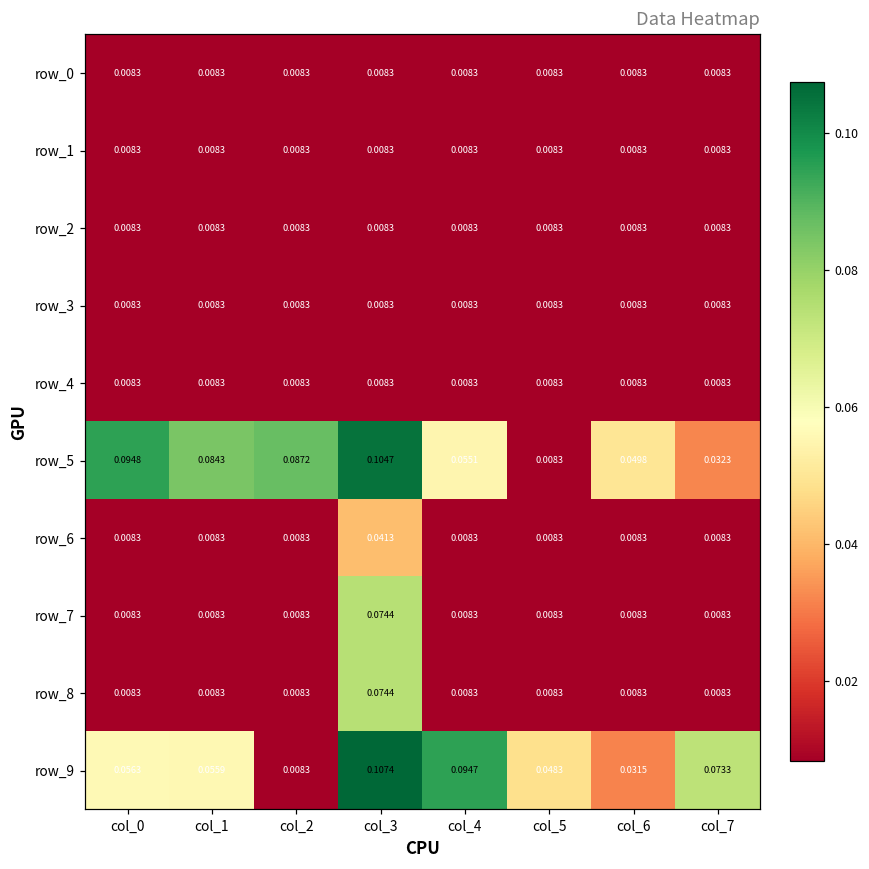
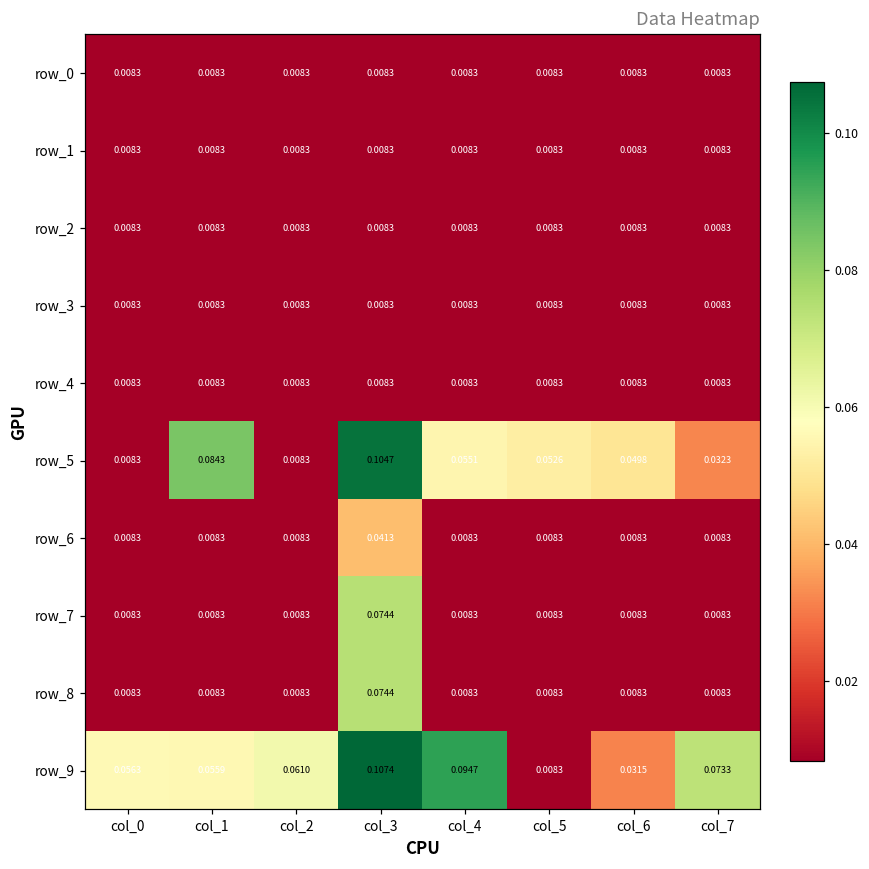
row_5, col_0: 0.0948 -> 0.0083
row_5, col_2: 0.0872 -> 0.0083
row_5, col_5: 0.0083 -> 0.0526
row_9, col_2: 0.0083 -> 0.0610
row_9, col_5: 0.0483 -> 0.0083
